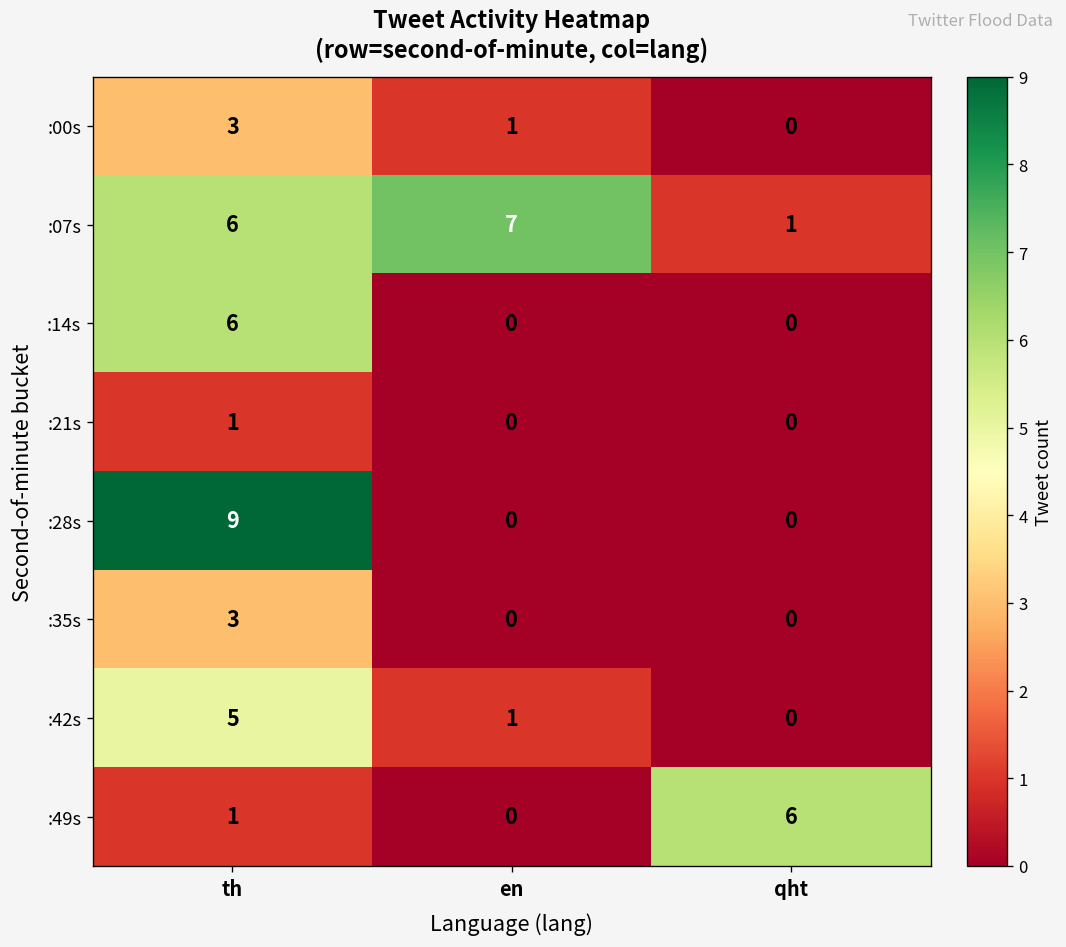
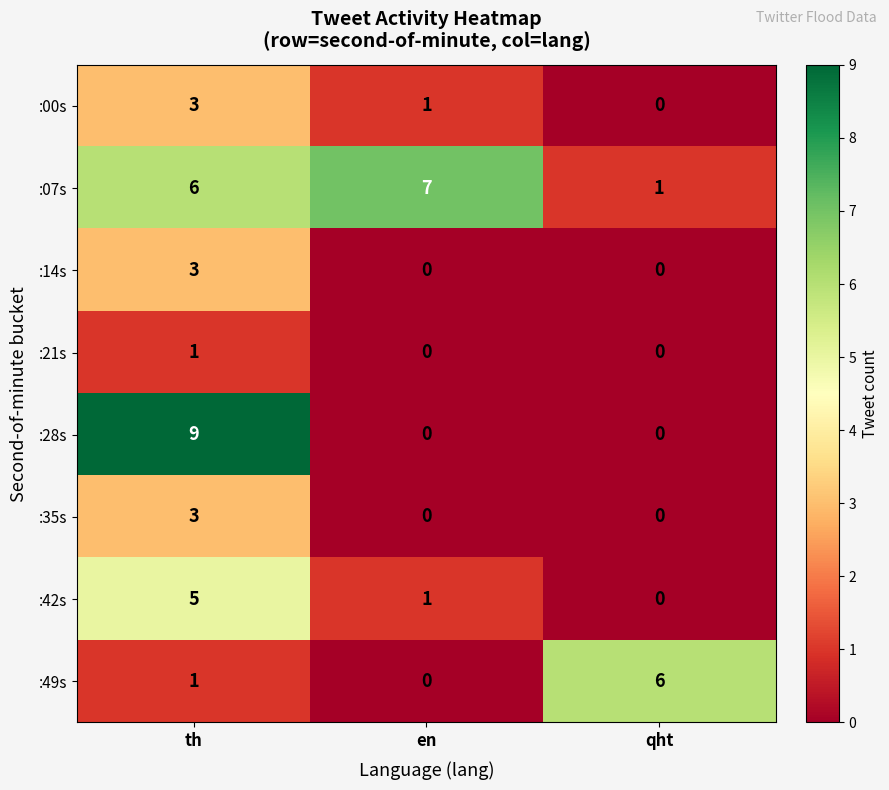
:14s, th: 6 -> 3
